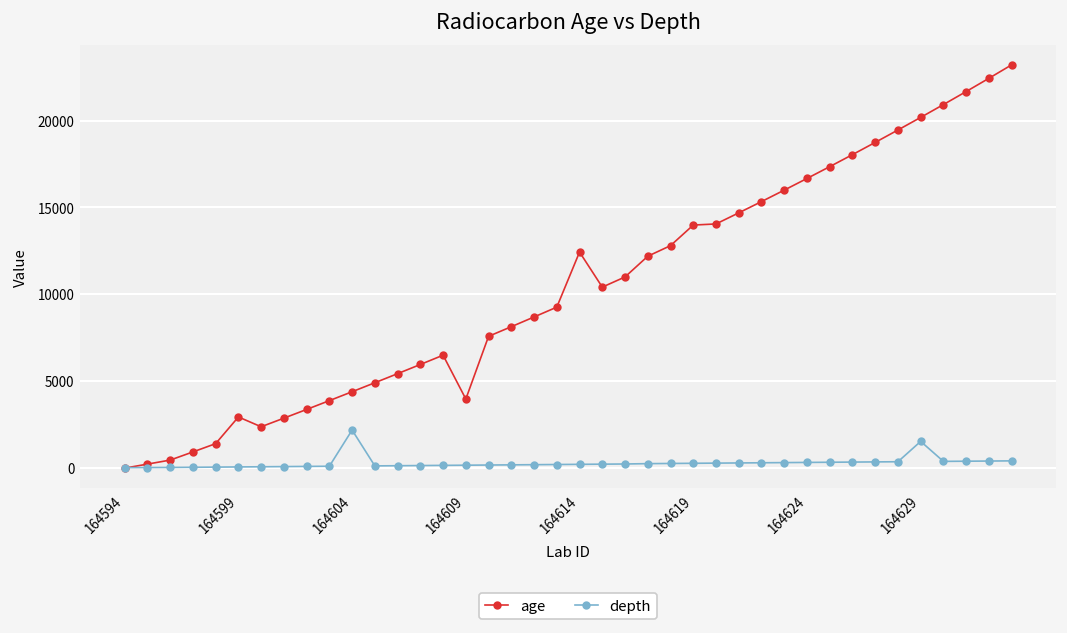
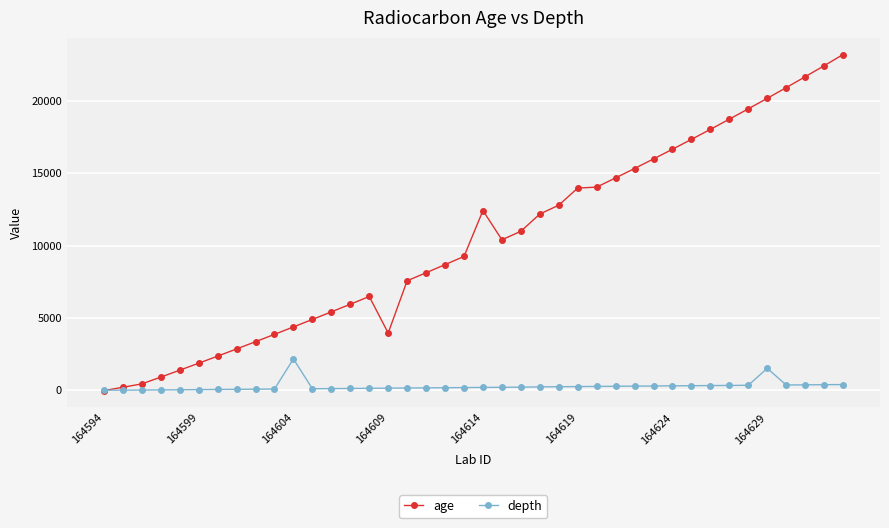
age, 164599: 2900 -> 1900
